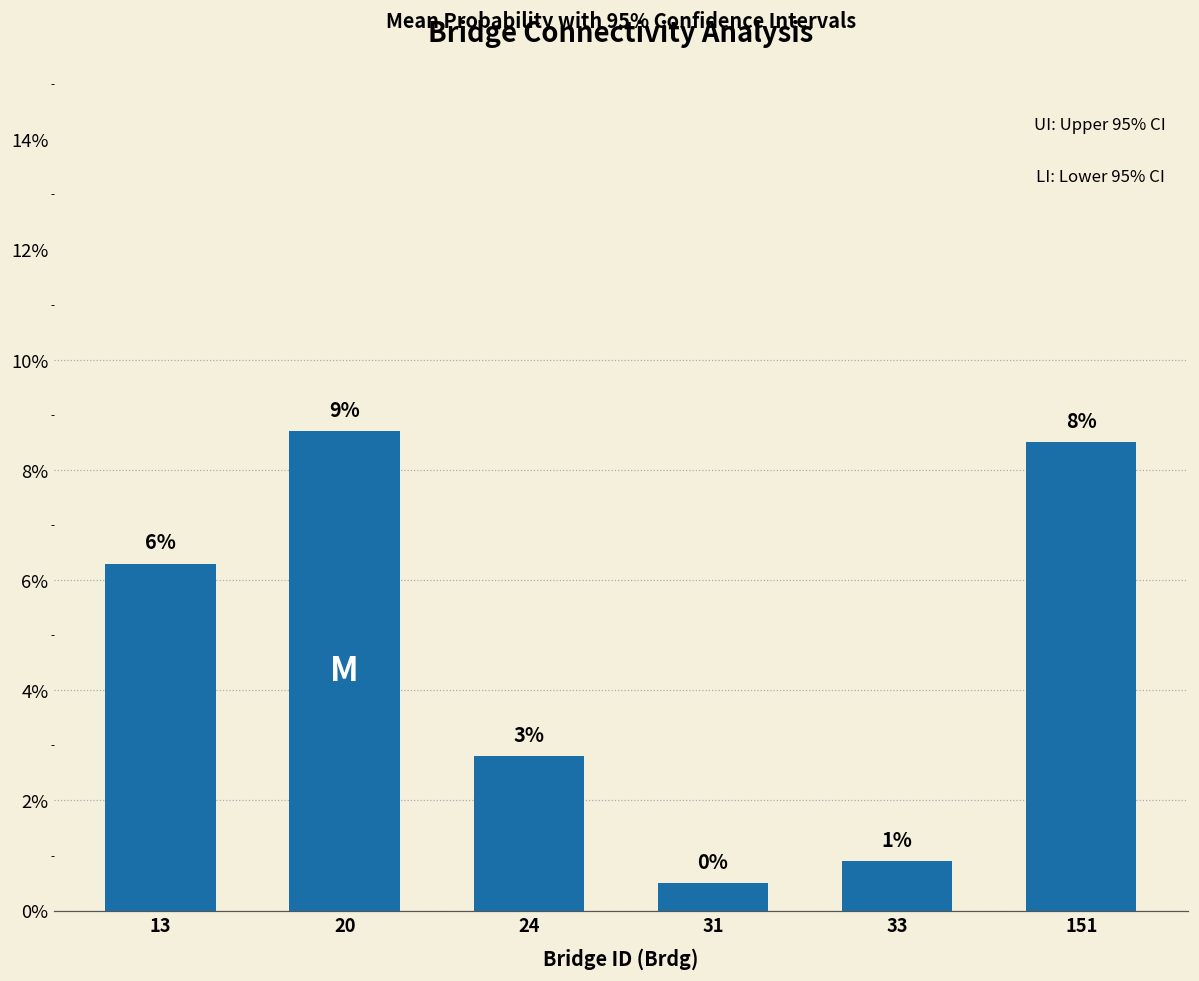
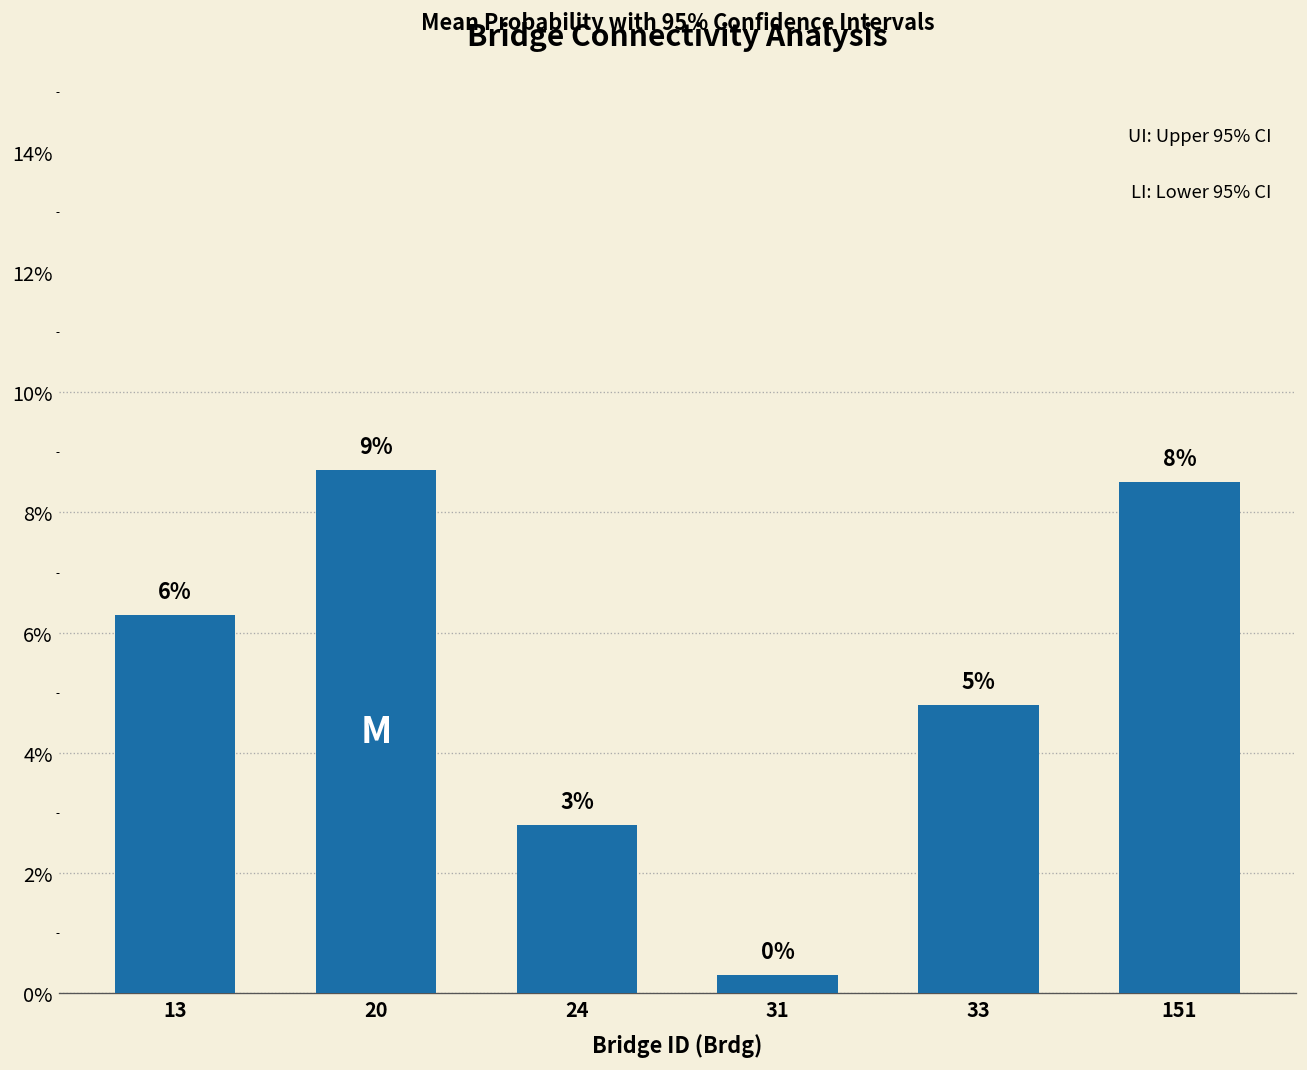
31: 0.5% -> 0.3%
33: 1% -> 5%
